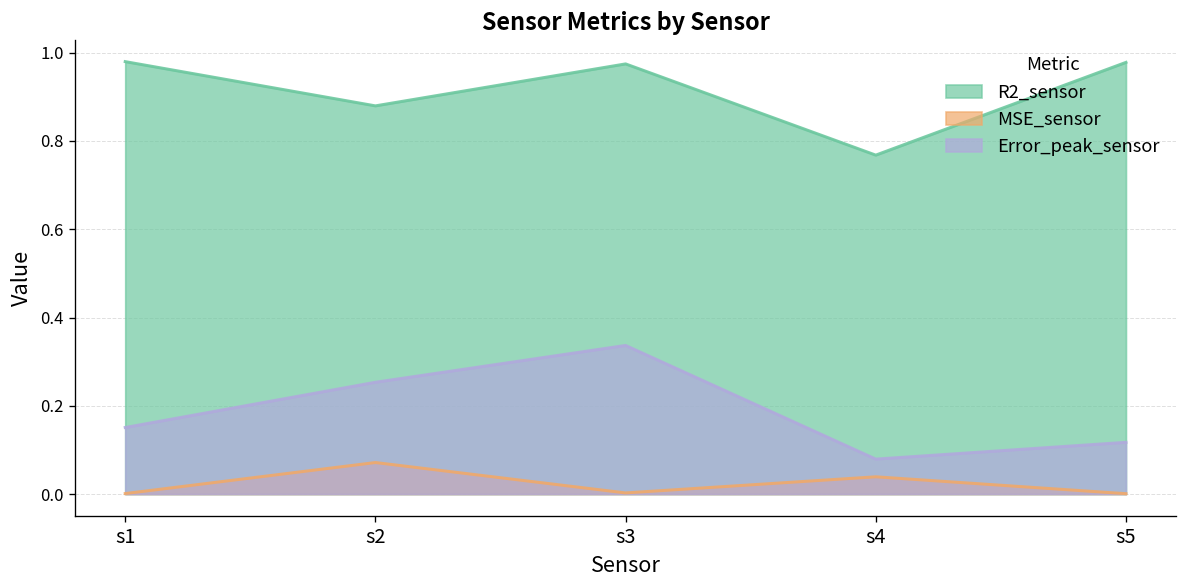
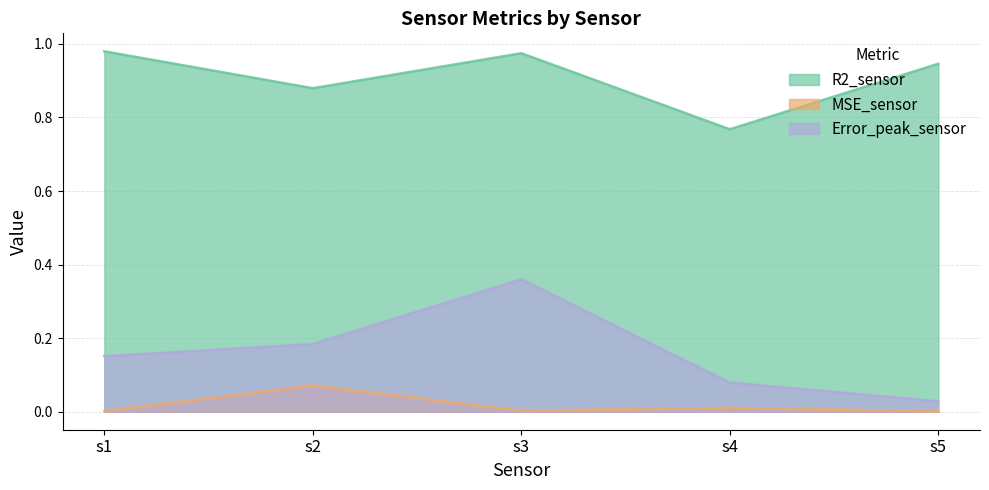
Error_peak_sensor, s2: 0.25 -> 0.18
Error_peak_sensor, s3: 0.34 -> 0.36
MSE_sensor, s4: 0.04 -> 0.01
R2_sensor, s5: 0.98 -> 0.95
Error_peak_sensor, s5: 0.12 -> 0.03
